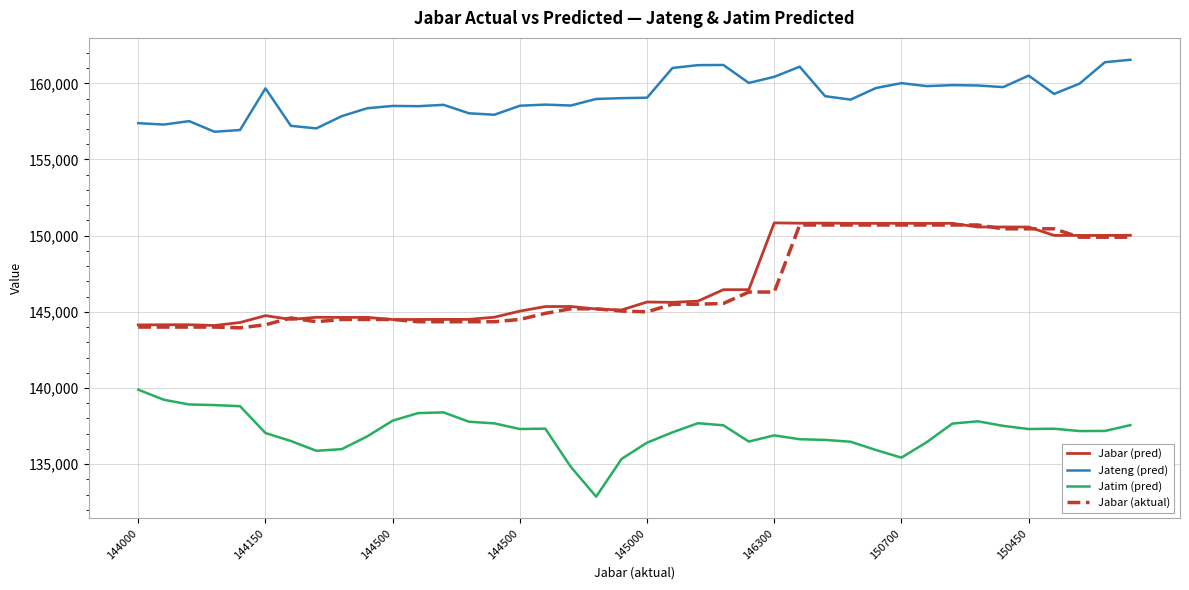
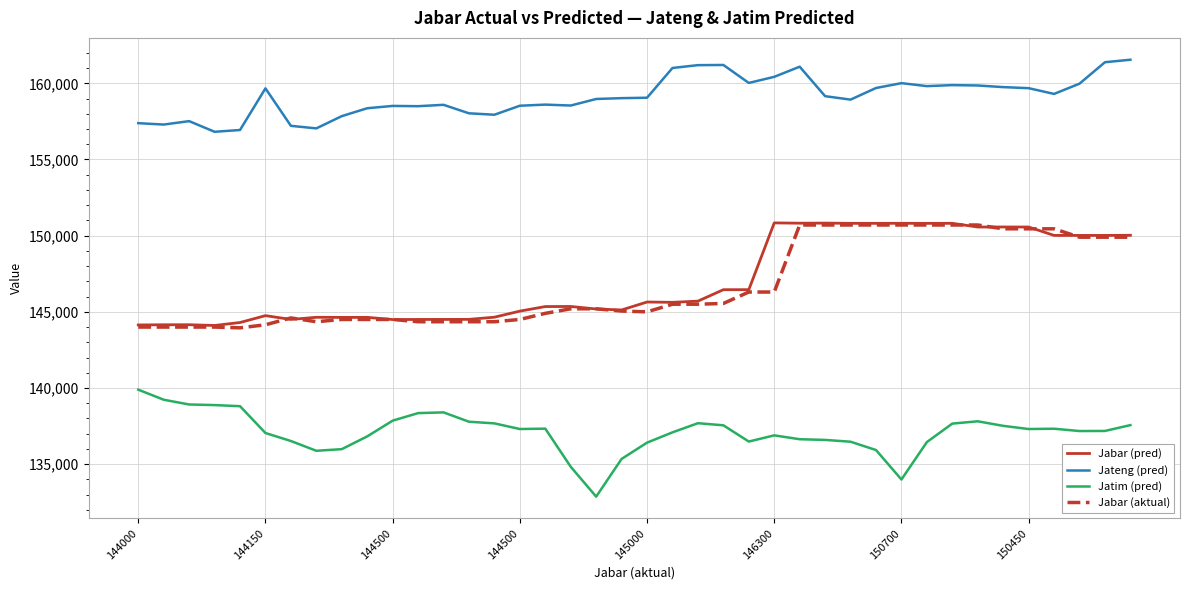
Jatim (pred), 150700: 135,400 -> 134,000
Jateng (pred), 150450: 160,500 -> 159,700
